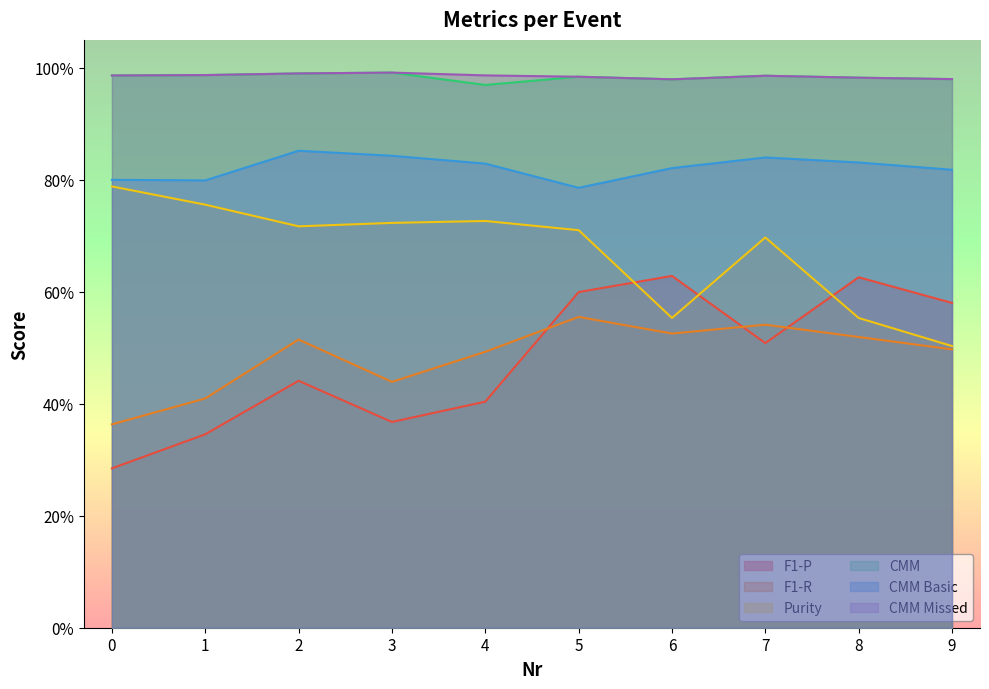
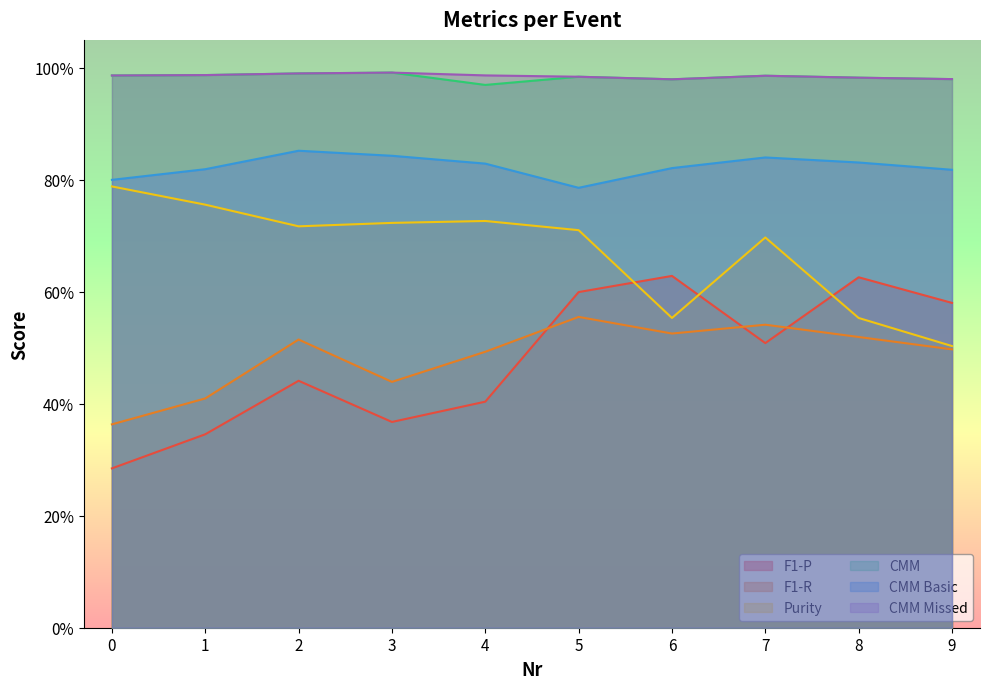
CMM Basic, 1: 80% -> 82%
